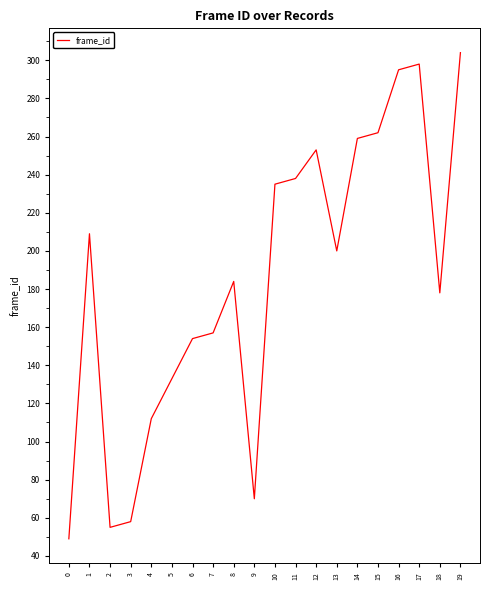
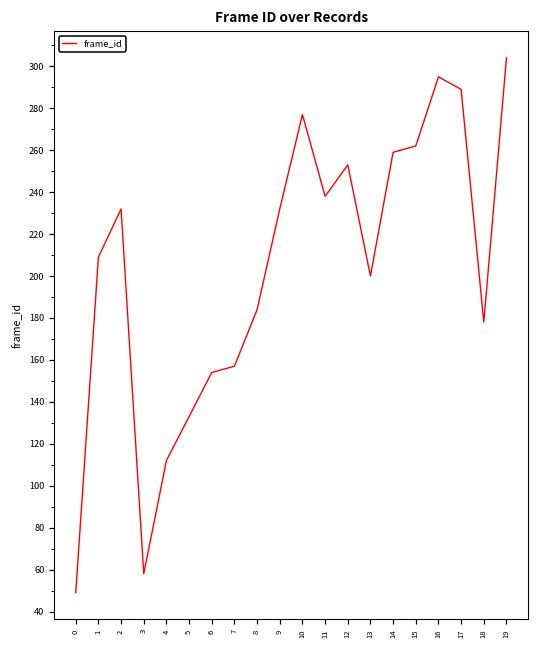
2: 55 -> 232
9: 70 -> 232
10: 235 -> 277
17: 298 -> 289
